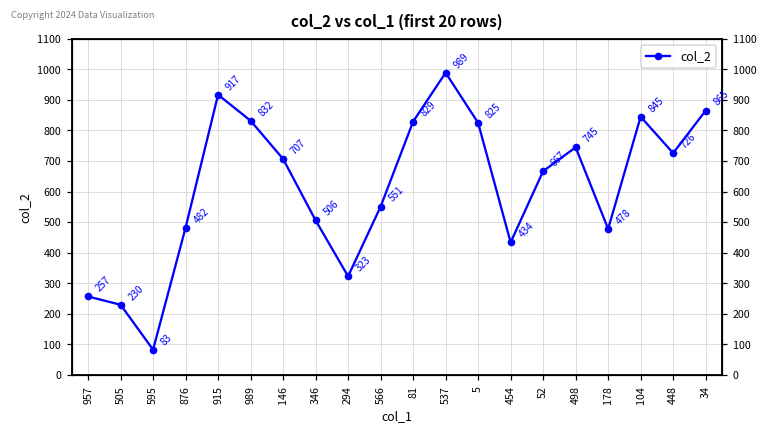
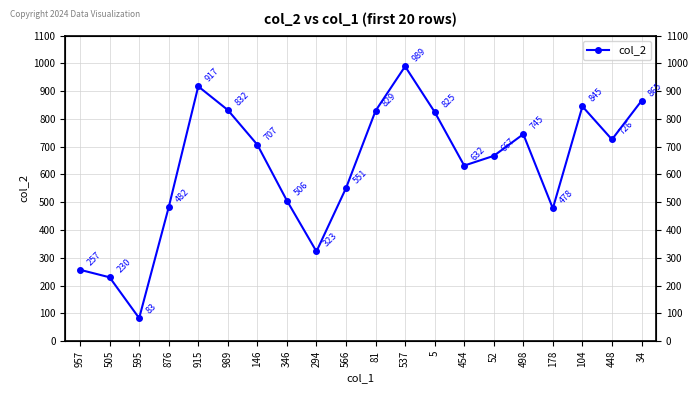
454: 434 -> 632
